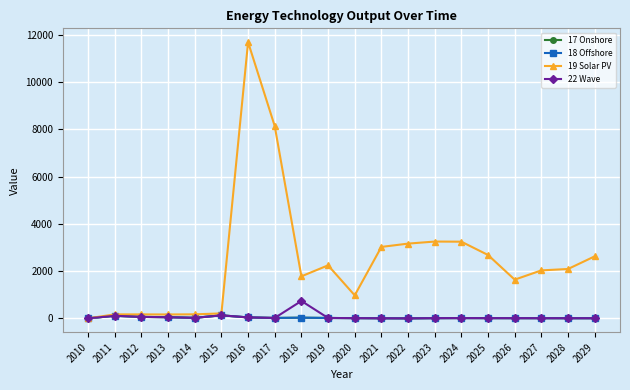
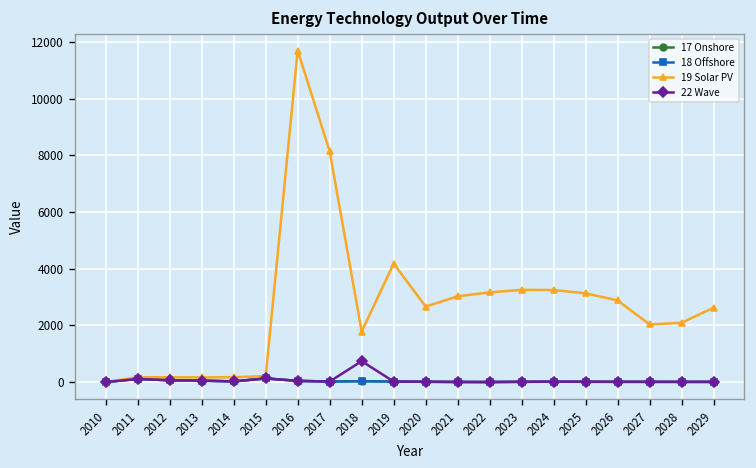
19 Solar PV, 2019: 2200 -> 4200
19 Solar PV, 2020: 1000 -> 2700
19 Solar PV, 2025: 2700 -> 3100
19 Solar PV, 2026: 1600 -> 2900
